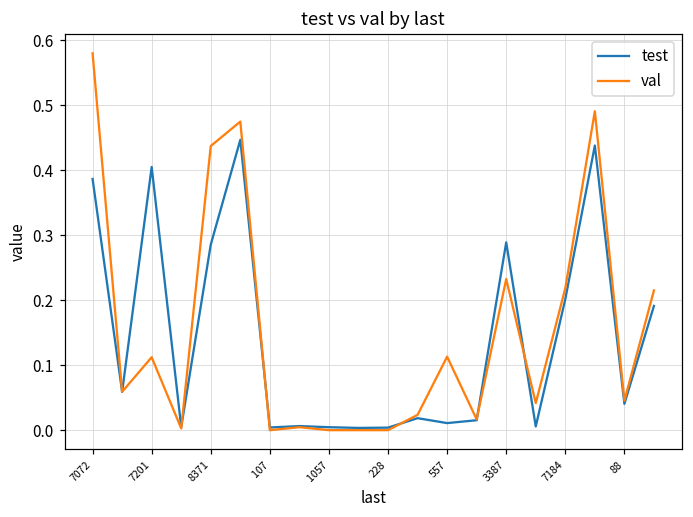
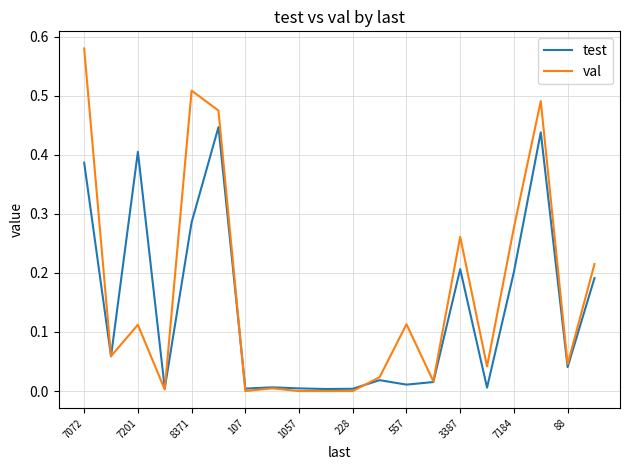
val, 8371: 0.44 -> 0.51
test, 3387: 0.29 -> 0.21
val, 3387: 0.23 -> 0.26
val, 7184: 0.22 -> 0.28
